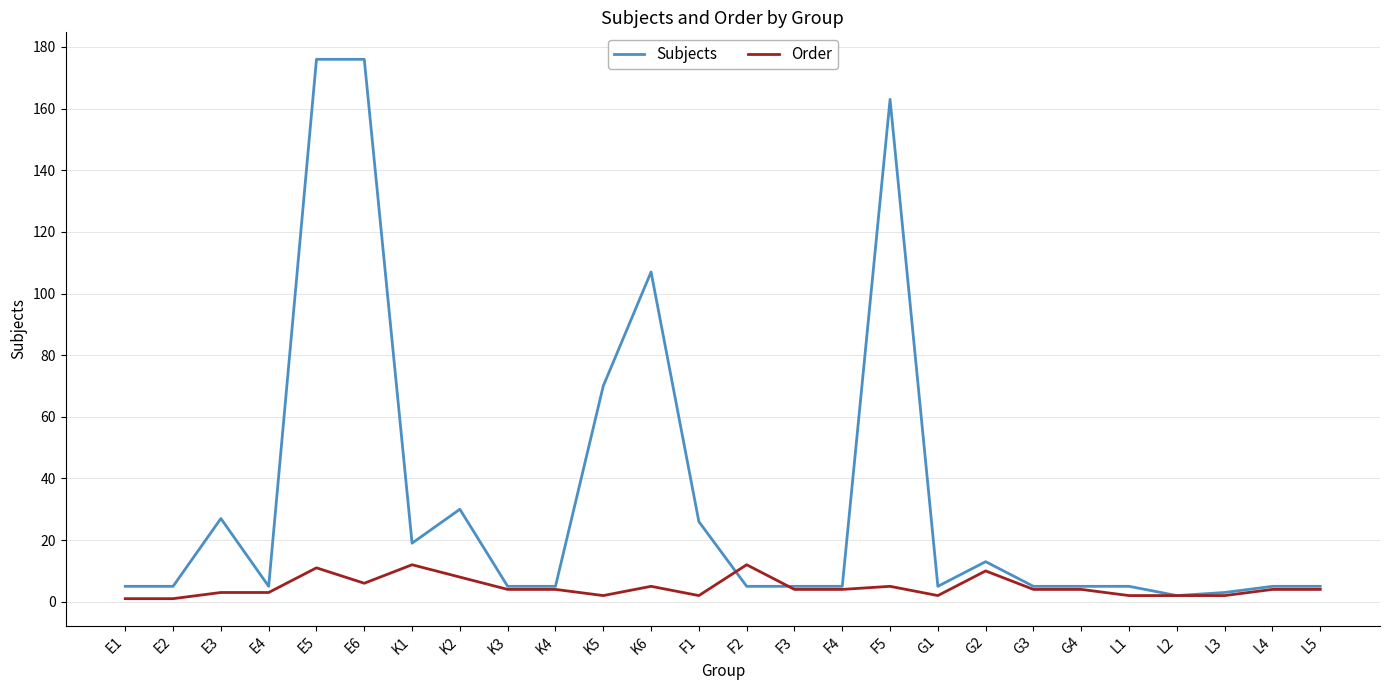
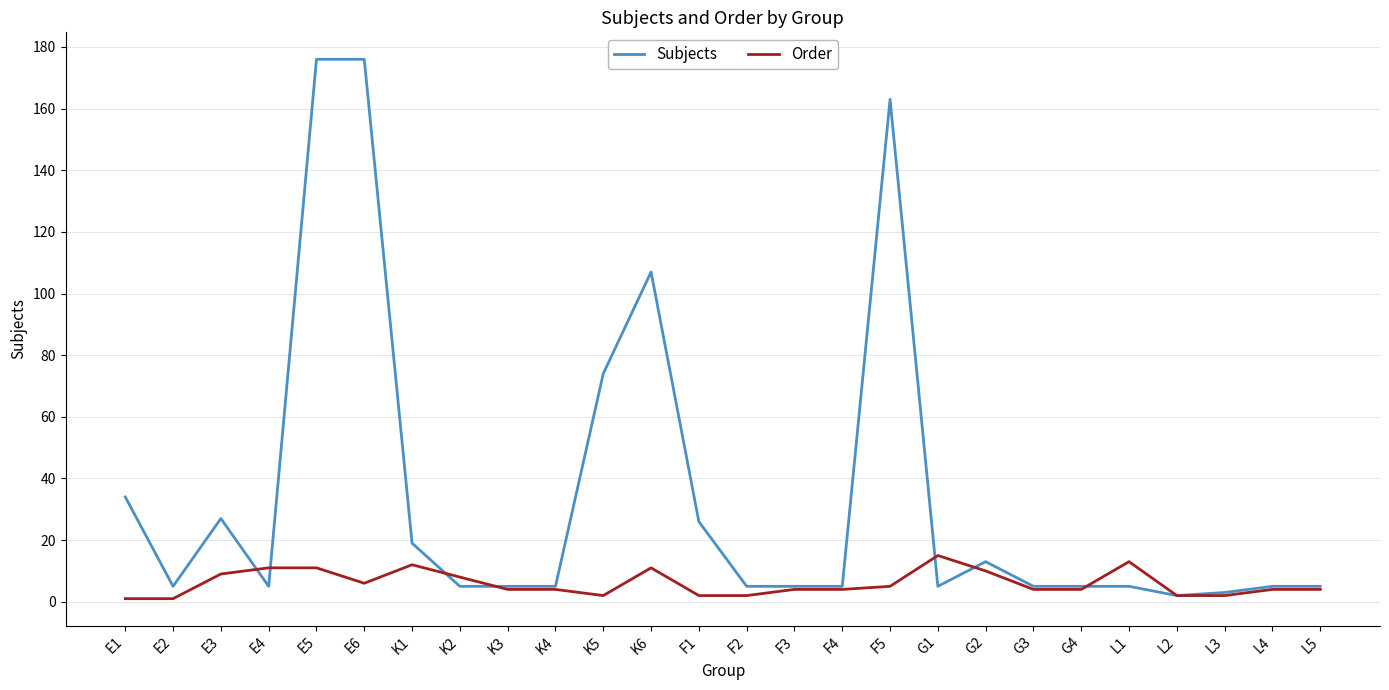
Subjects, E1: 5 -> 34
Order, E3: 3 -> 9
Order, E4: 3 -> 11
Subjects, K2: 30 -> 5
Subjects, K5: 70 -> 74
Order, K6: 5 -> 11
Order, F2: 12 -> 2
Order, G1: 2 -> 15
Order, L1: 2 -> 13
